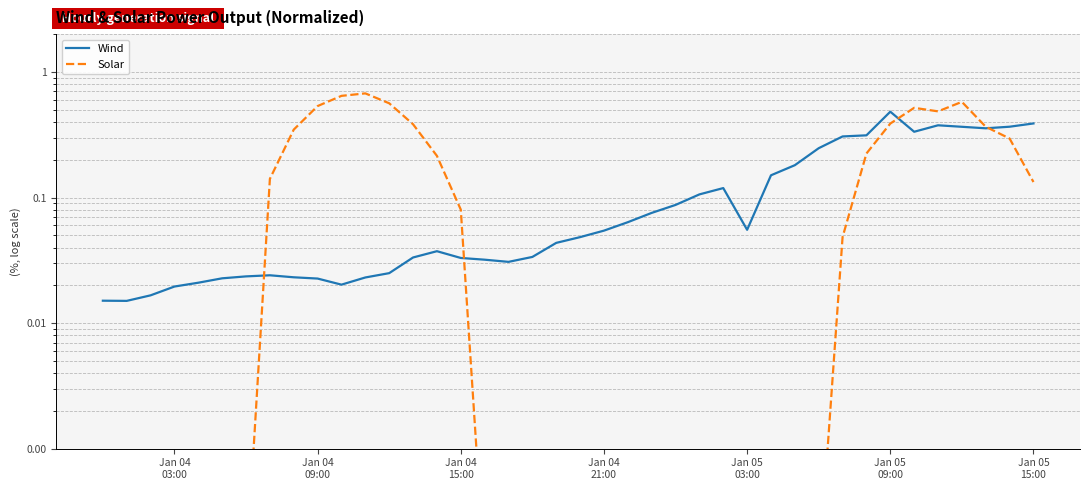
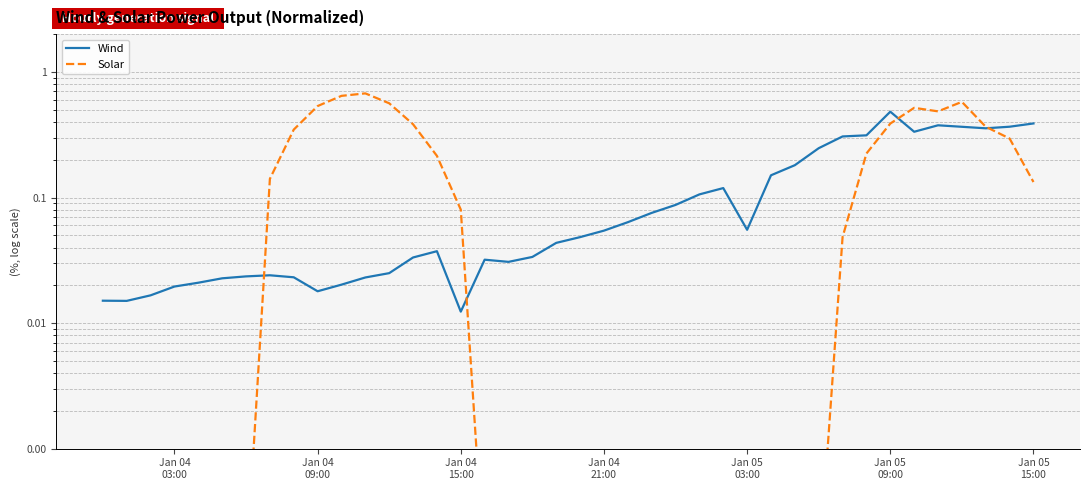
Wind, Jan 04 09:00: 0.023 -> 0.018
Wind, Jan 04 15:00: 0.033 -> 0.012
